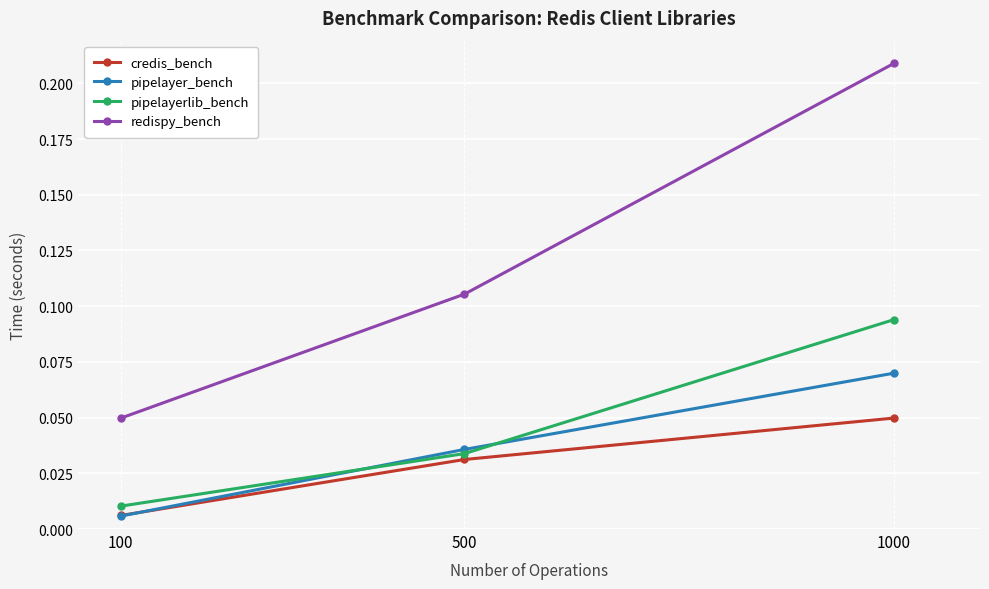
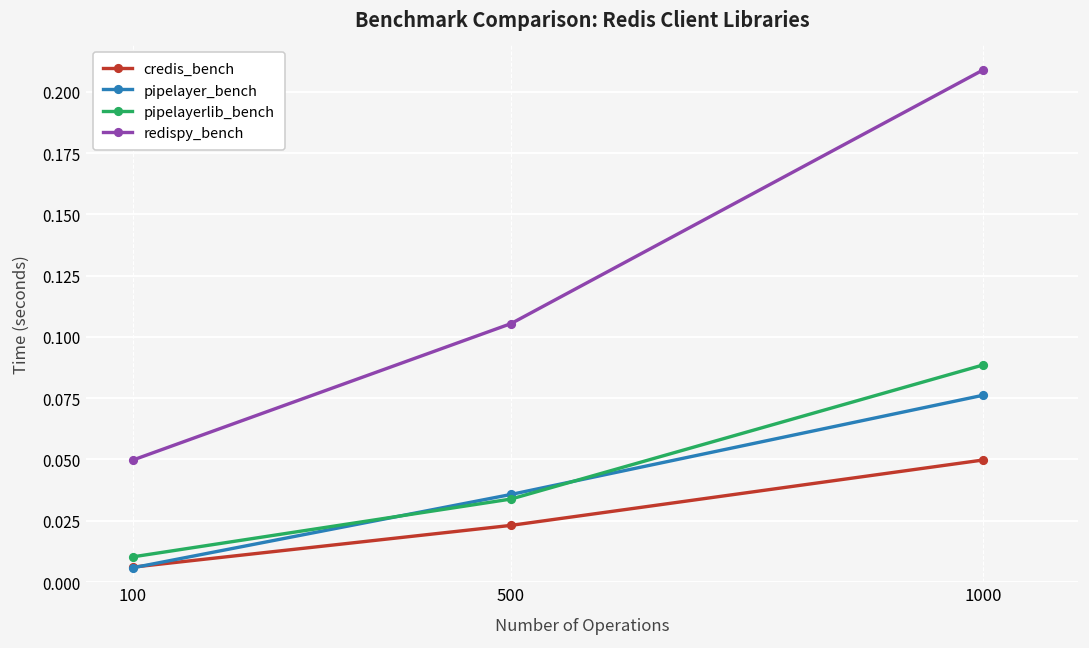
credis_bench, 500: 0.031 -> 0.023
pipelayer_bench, 1000: 0.070 -> 0.076
pipelayerlib_bench, 1000: 0.094 -> 0.089
